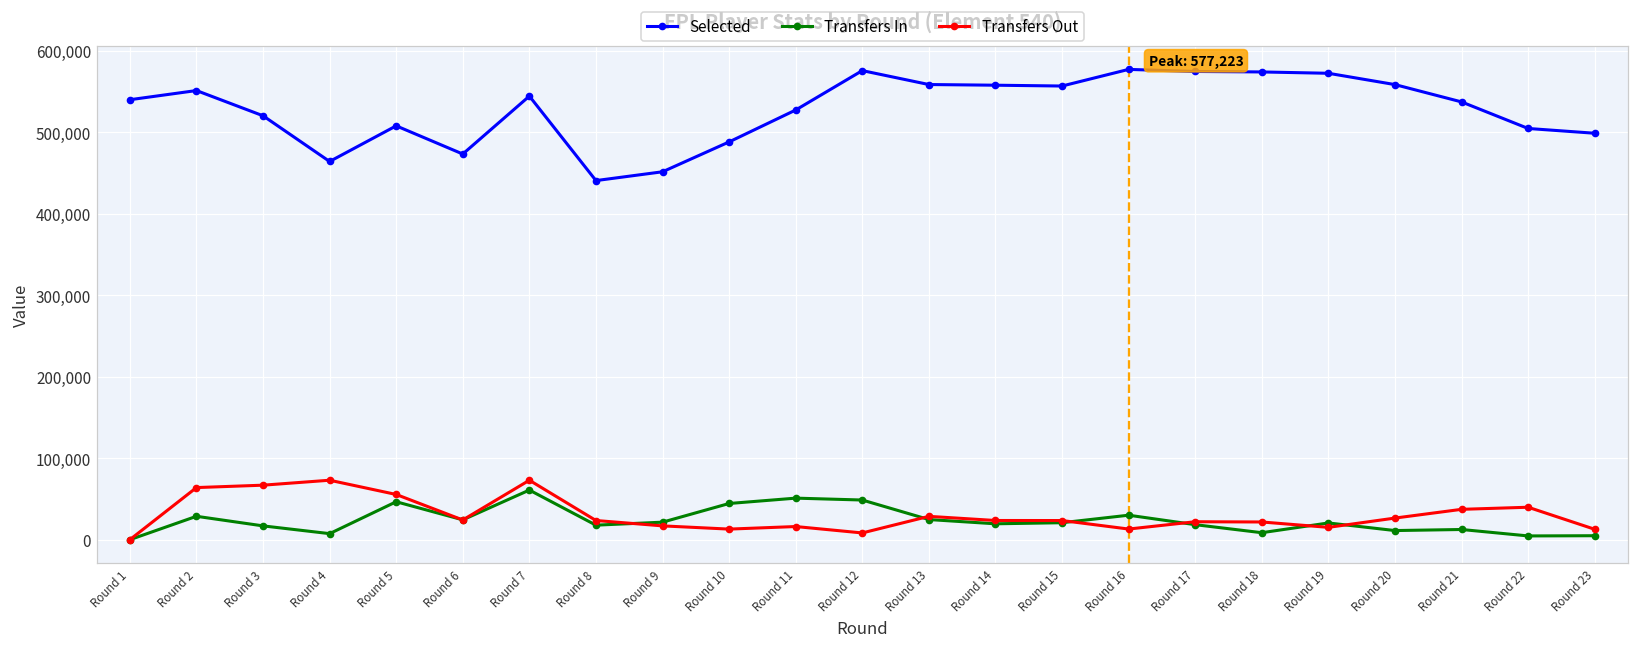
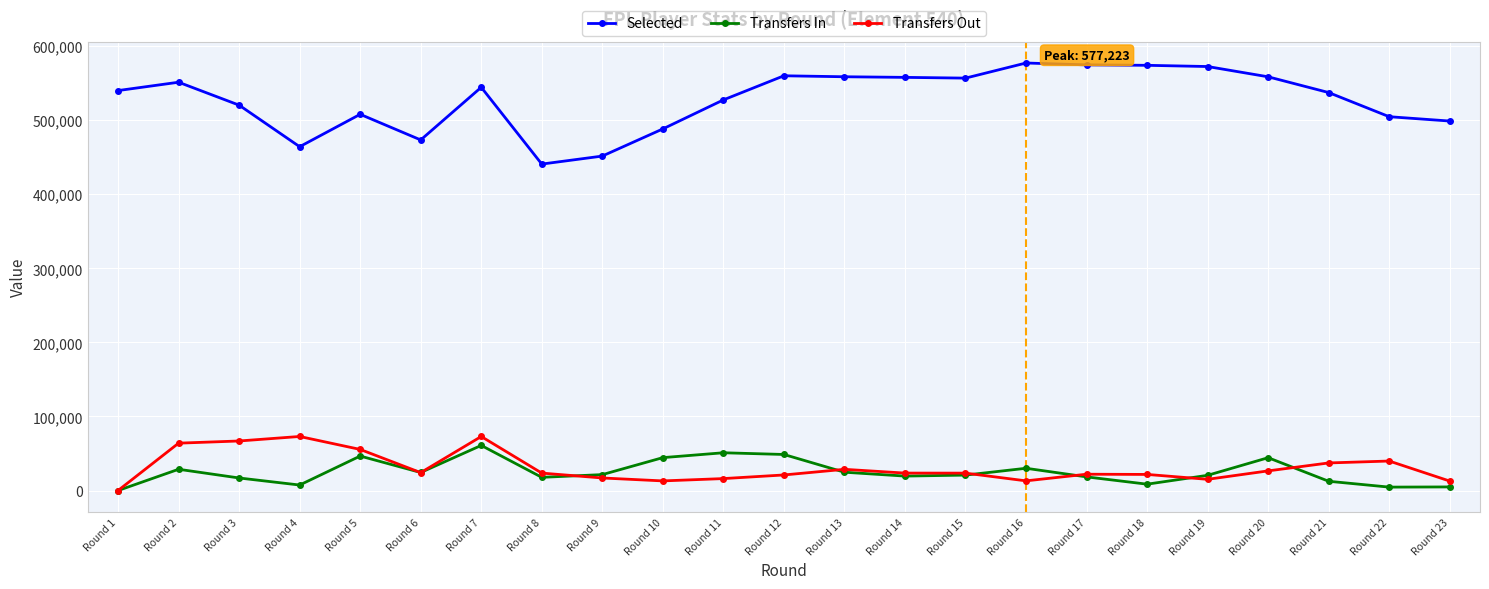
Selected, Round 12: 580,000 -> 560,000
Transfers Out, Round 12: 10,000 -> 20,000
Transfers In, Round 20: 10,000 -> 40,000
